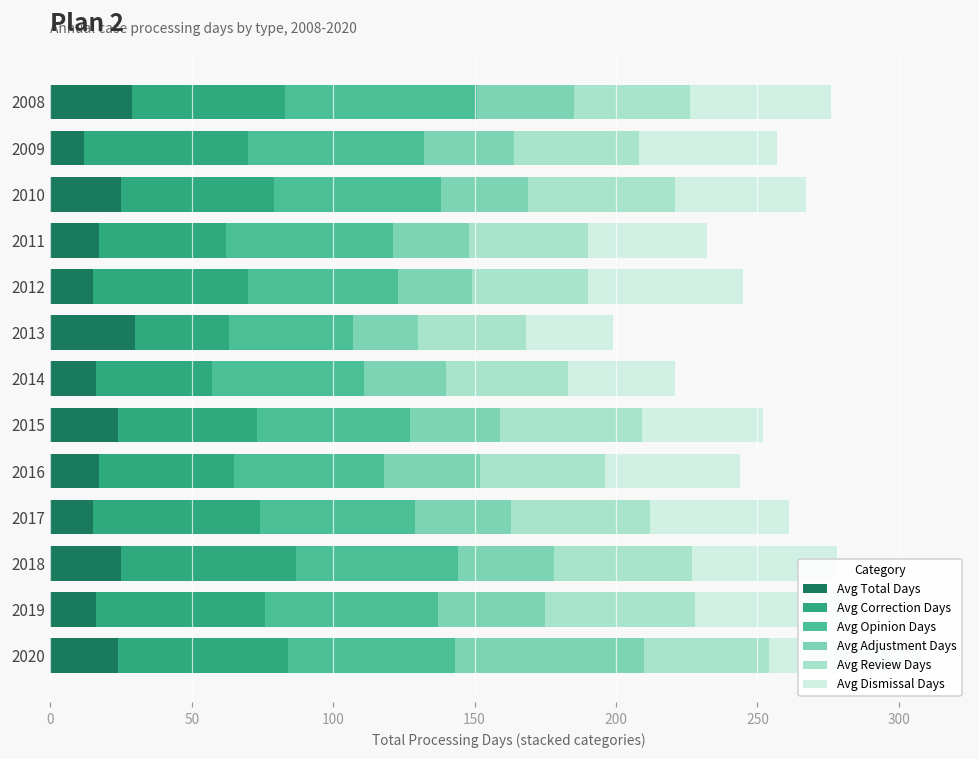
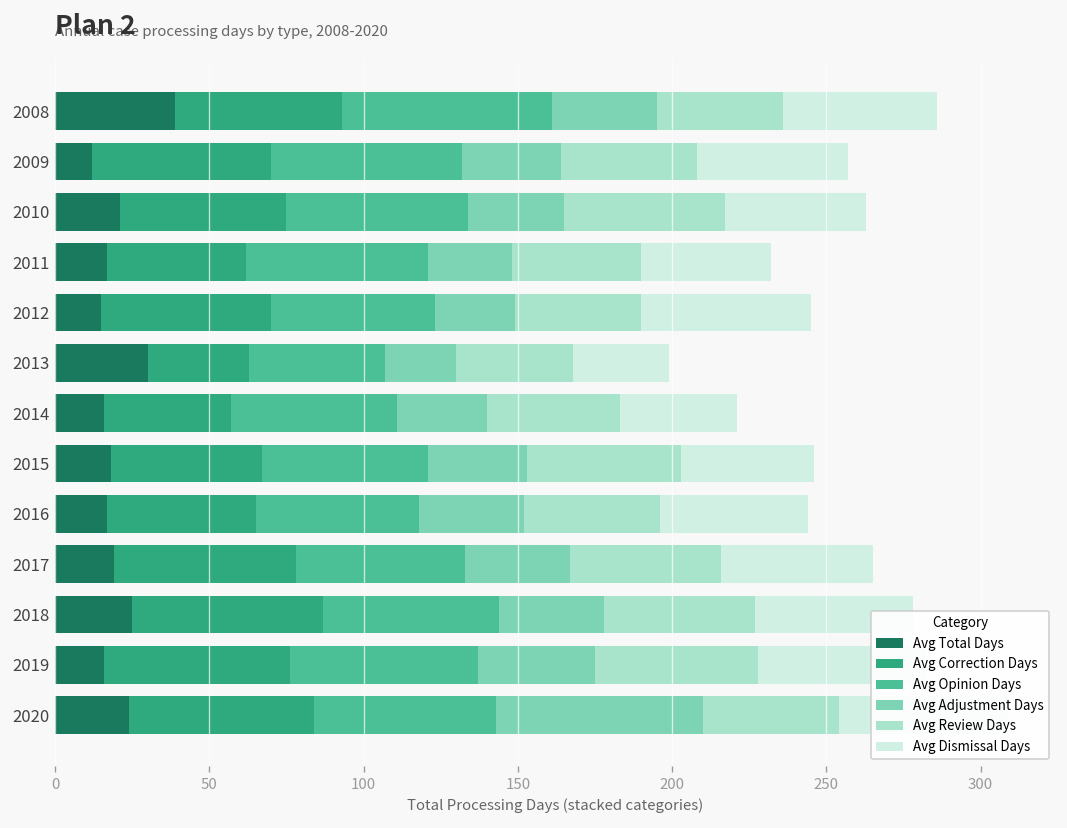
Avg Total Days, 2008: 29 -> 39
Avg Total Days, 2010: 25 -> 21
Avg Total Days, 2015: 24 -> 18
Avg Total Days, 2017: 15 -> 19
